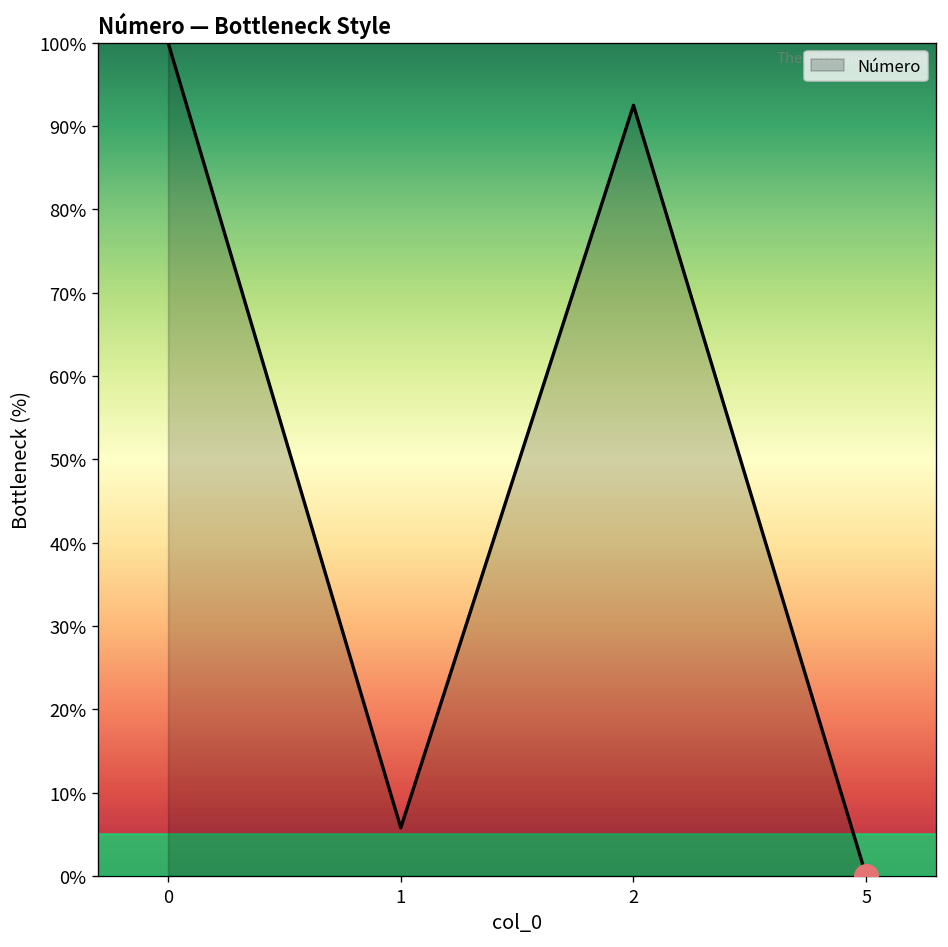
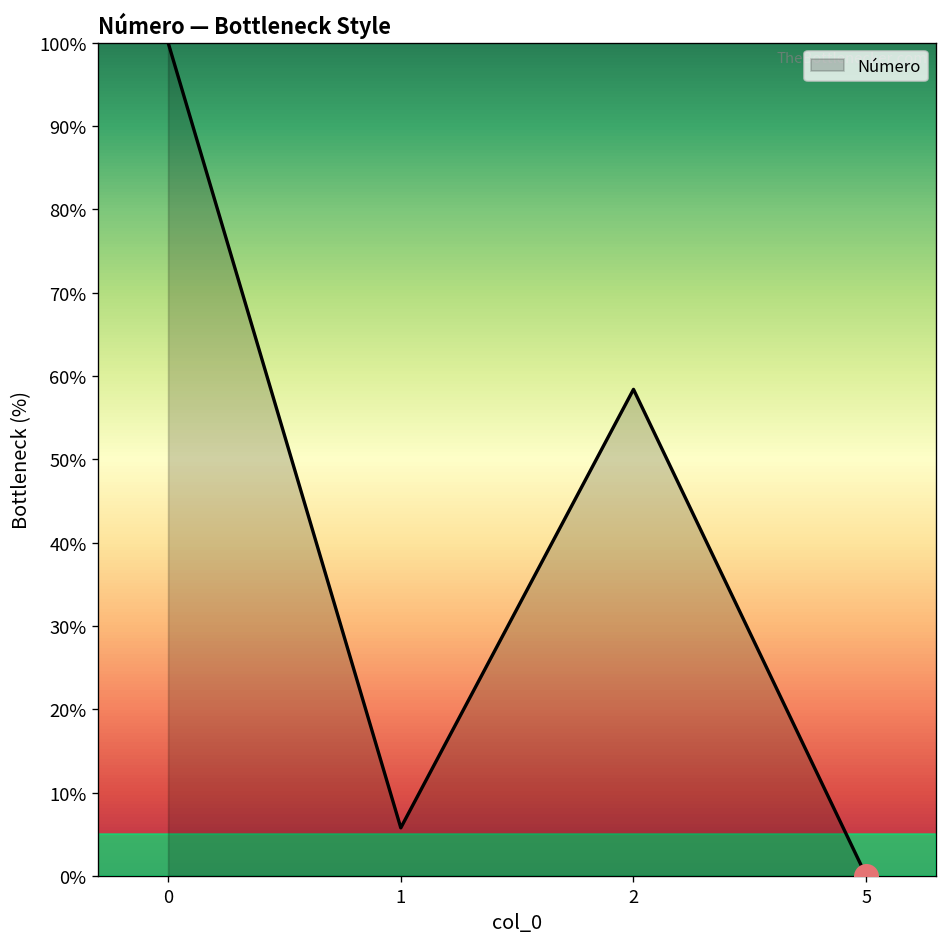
Número, 2: 92% -> 58%
